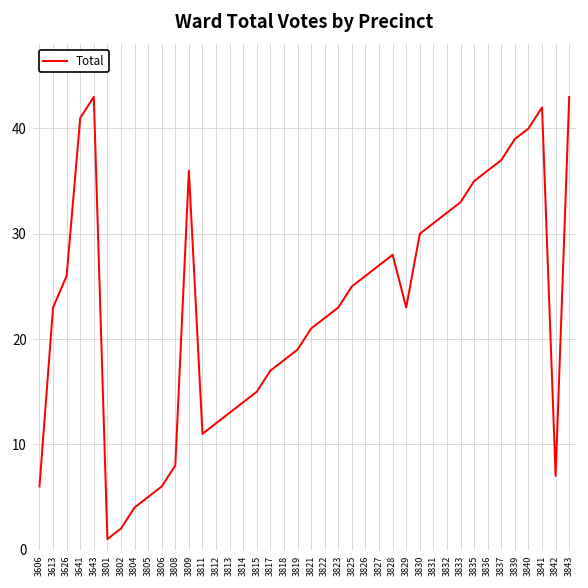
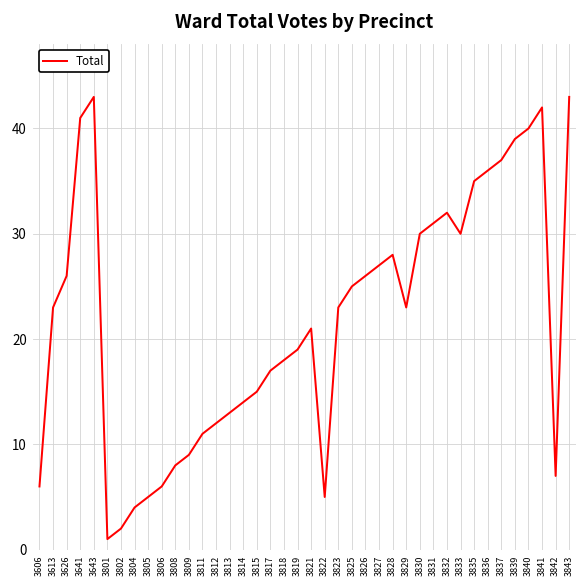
3809: 36 -> 9
3822: 22 -> 5
3833: 33 -> 30
